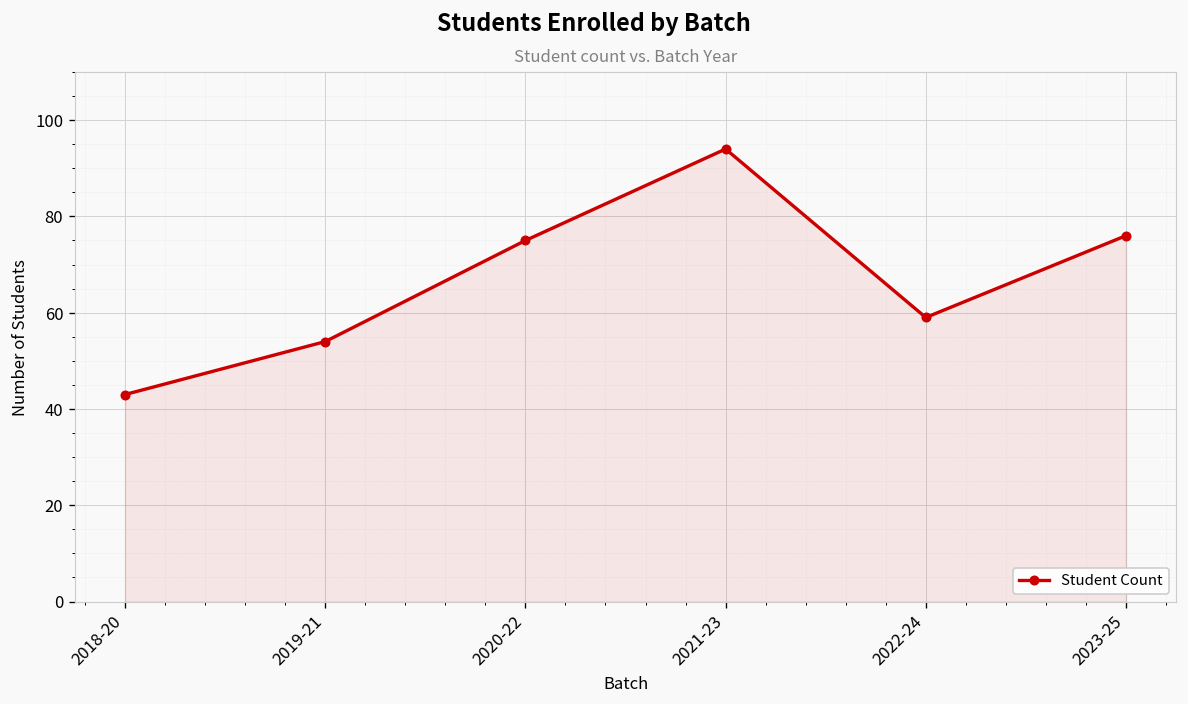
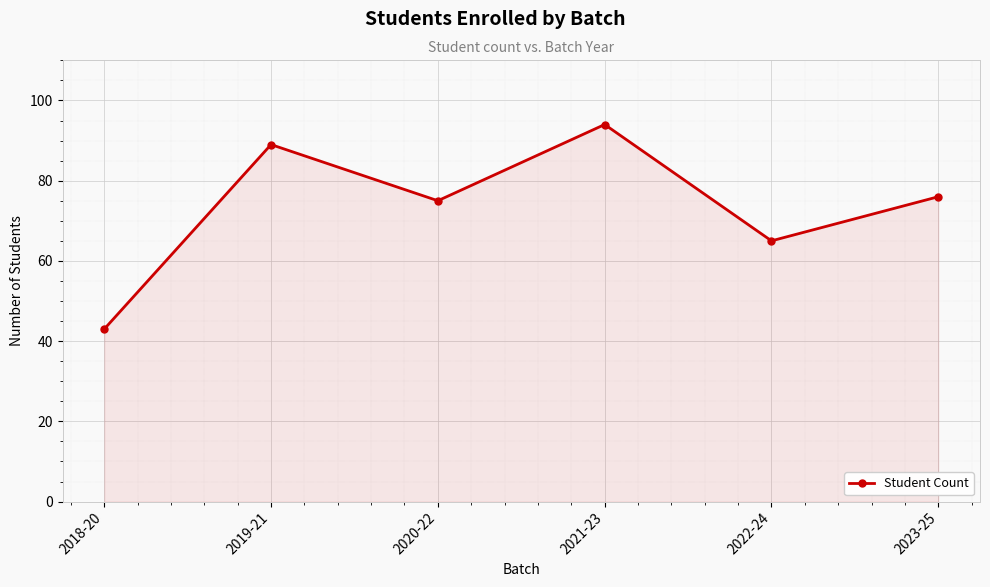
2019-21: 54 -> 89
2022-24: 59 -> 65
